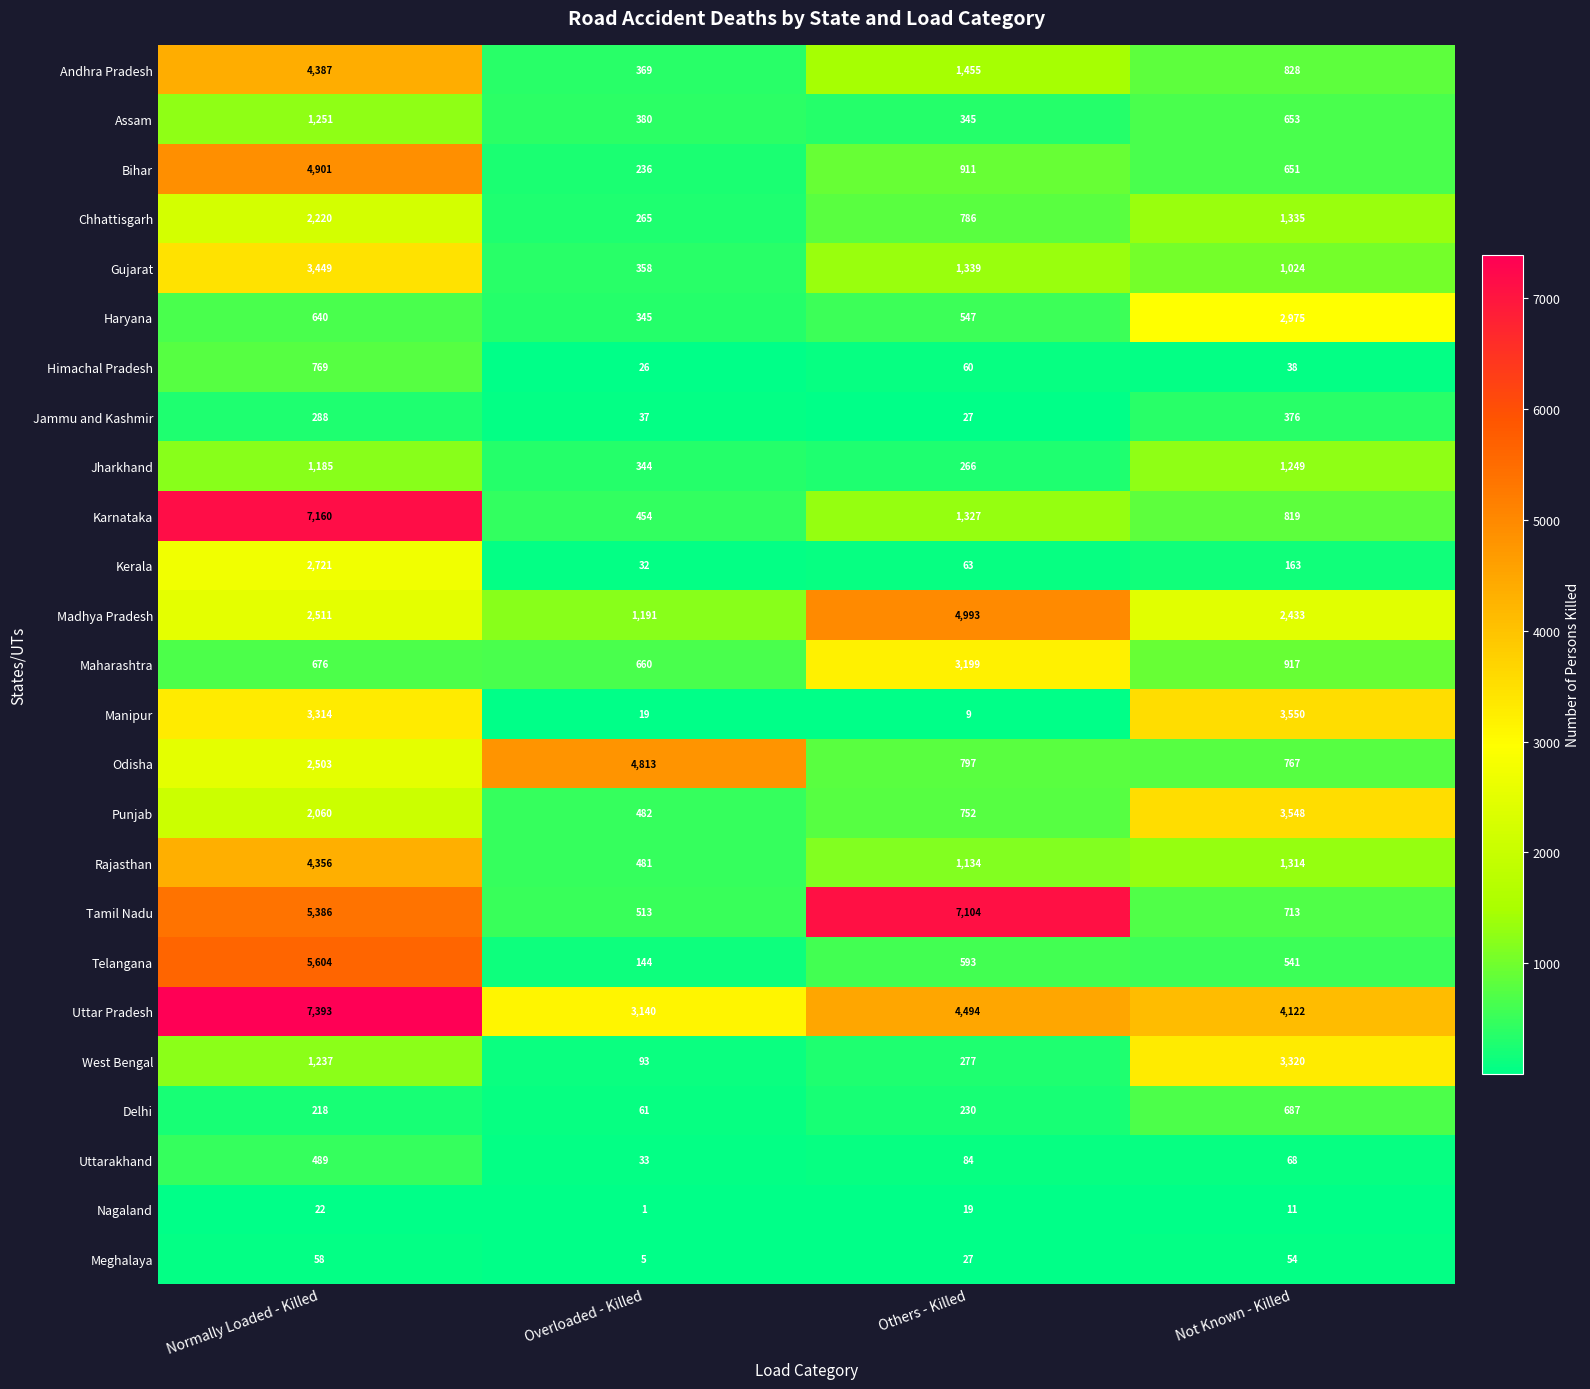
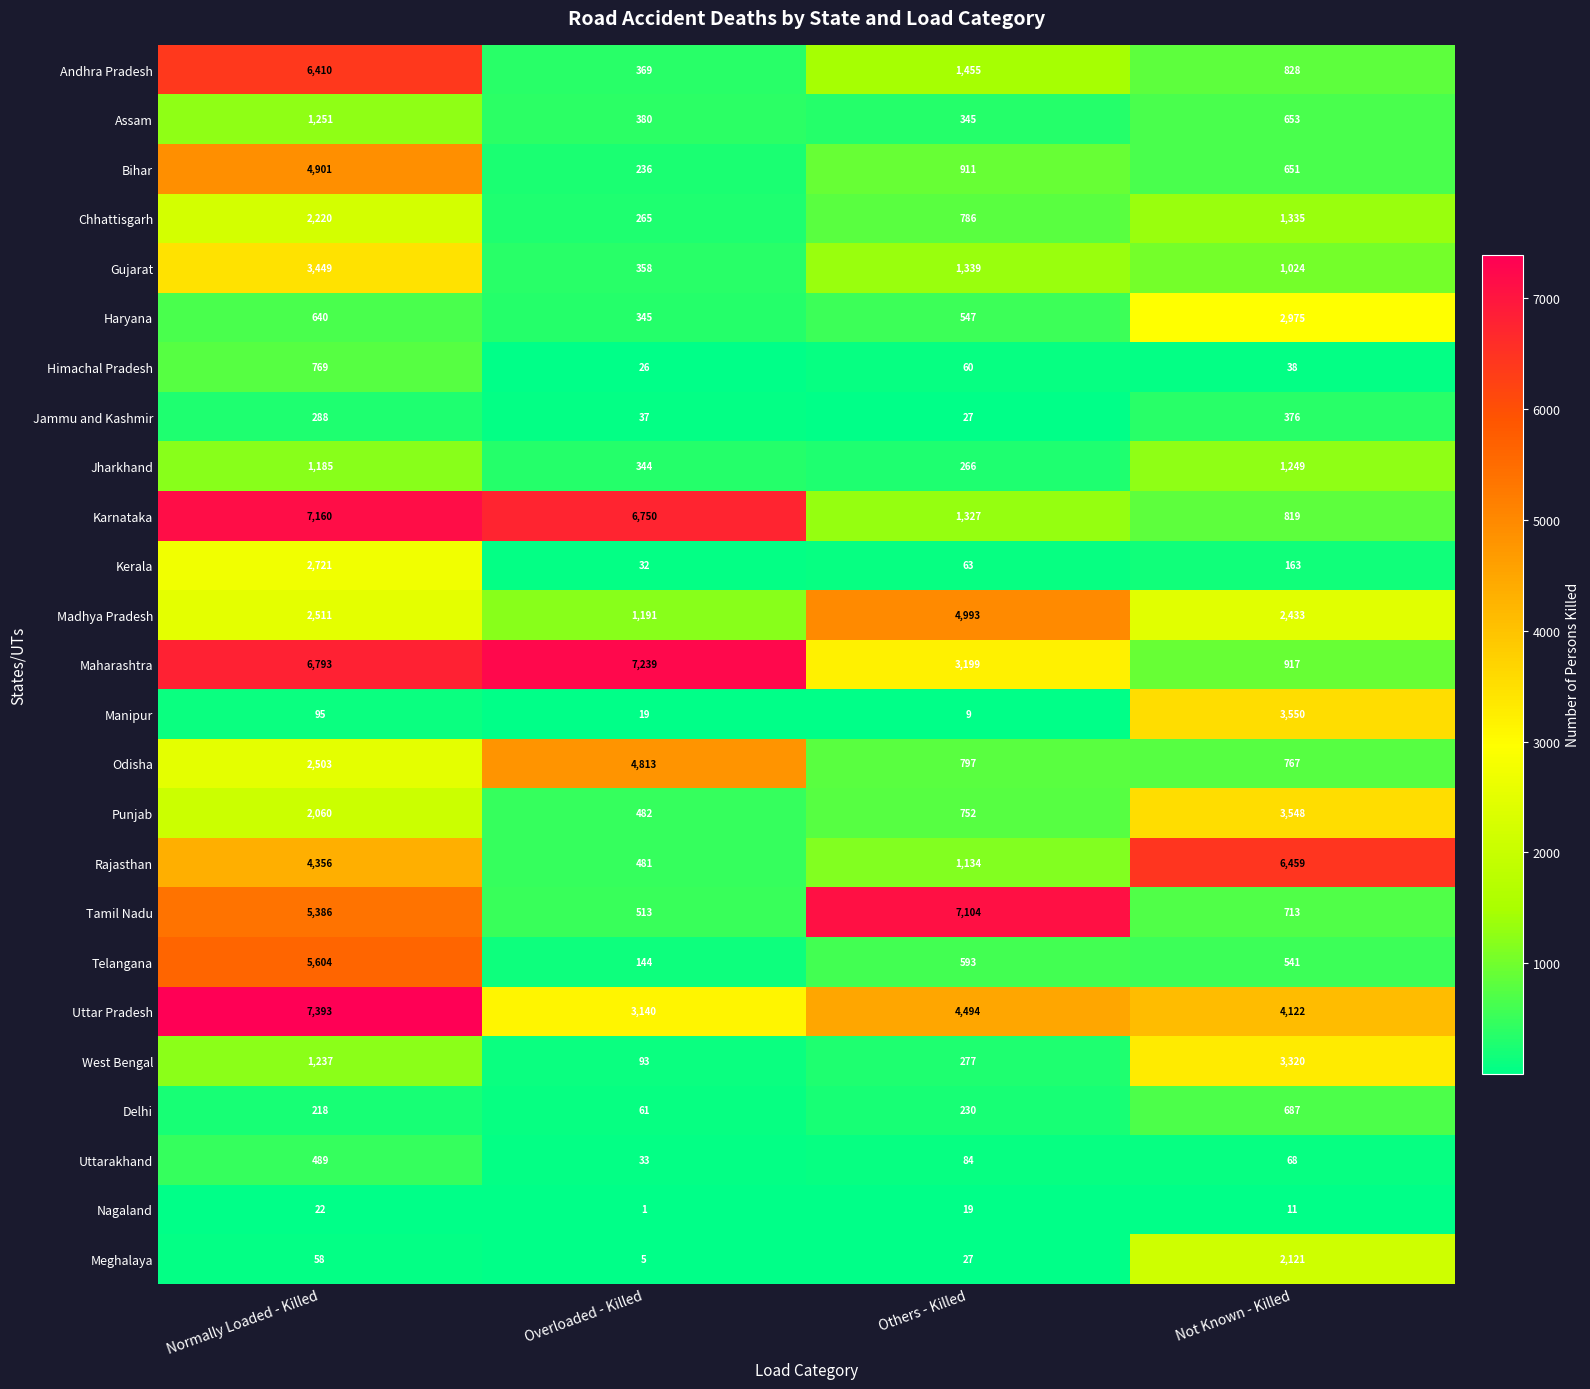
Andhra Pradesh, Normally Loaded - Killed: 4,387 -> 6,410
Karnataka, Overloaded - Killed: 454 -> 6,750
Maharashtra, Normally Loaded - Killed: 676 -> 6,793
Maharashtra, Overloaded - Killed: 660 -> 7,239
Manipur, Normally Loaded - Killed: 3,314 -> 95
Rajasthan, Not Known - Killed: 1,314 -> 6,459
Meghalaya, Not Known - Killed: 54 -> 2,121
